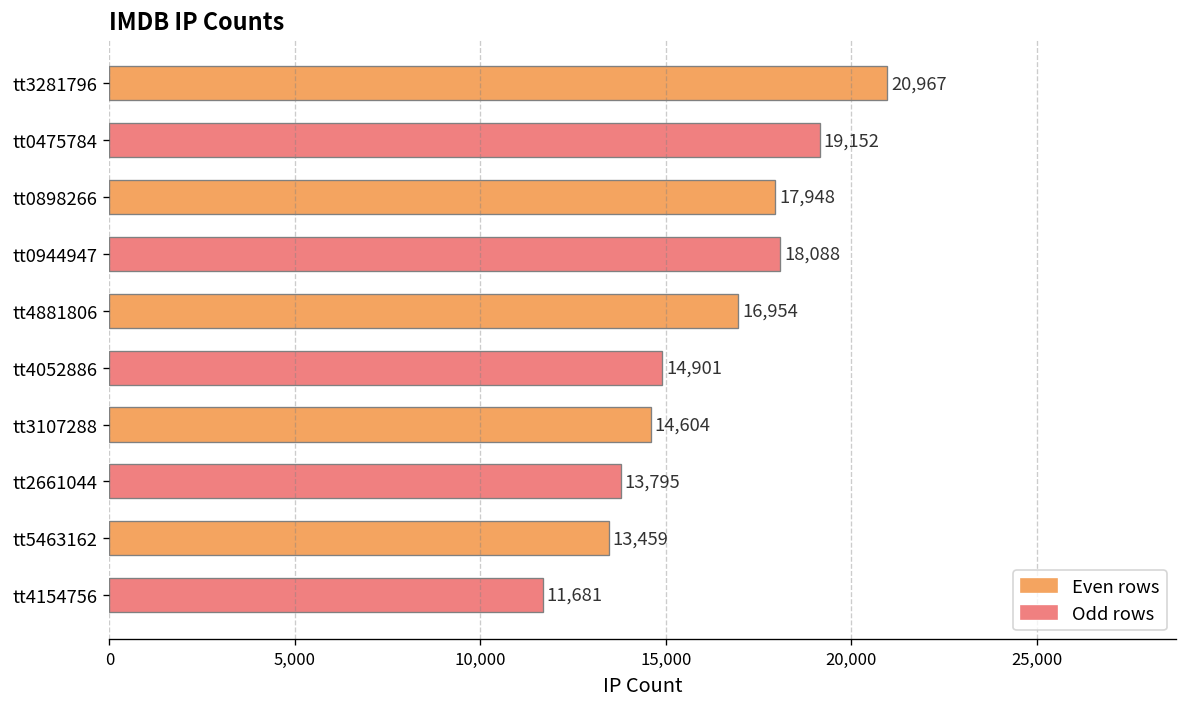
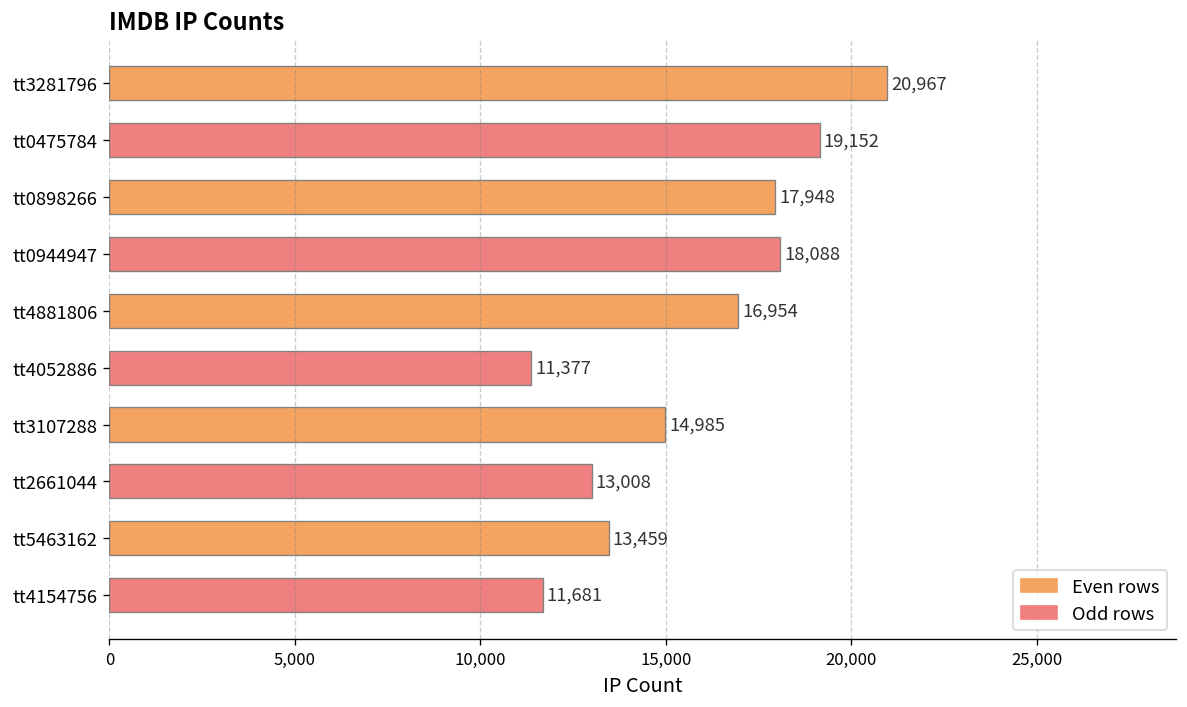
tt4052886: 14,901 -> 11,377
tt3107288: 14,604 -> 14,985
tt2661044: 13,795 -> 13,008
